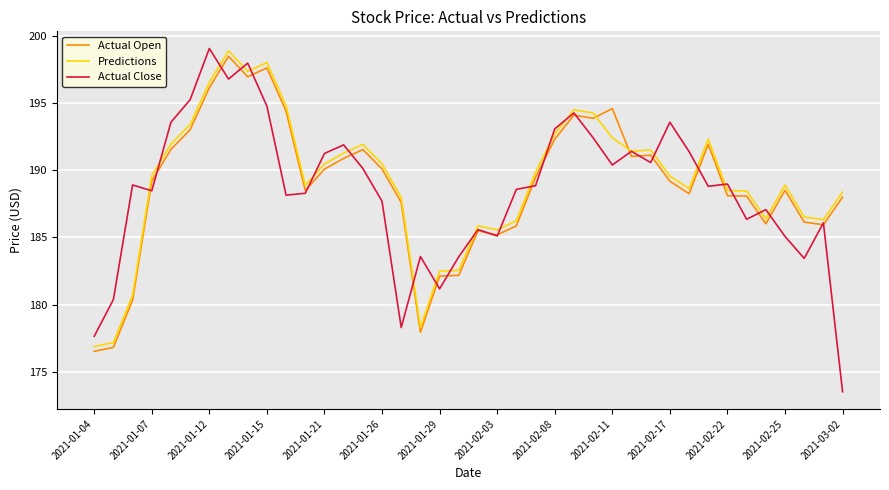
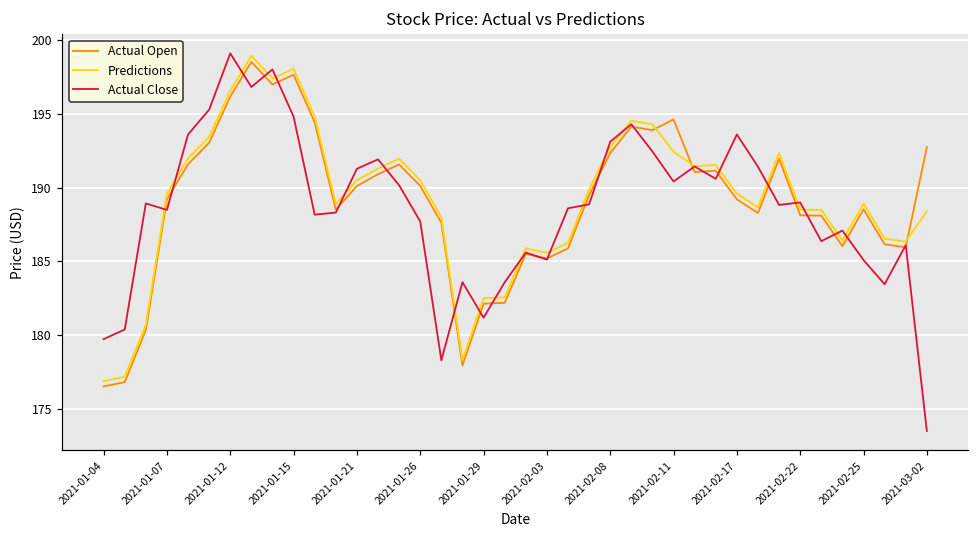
Actual Close, 2021-01-04: 177.6 -> 179.7
Actual Open, 2021-03-02: 188.0 -> 192.7
